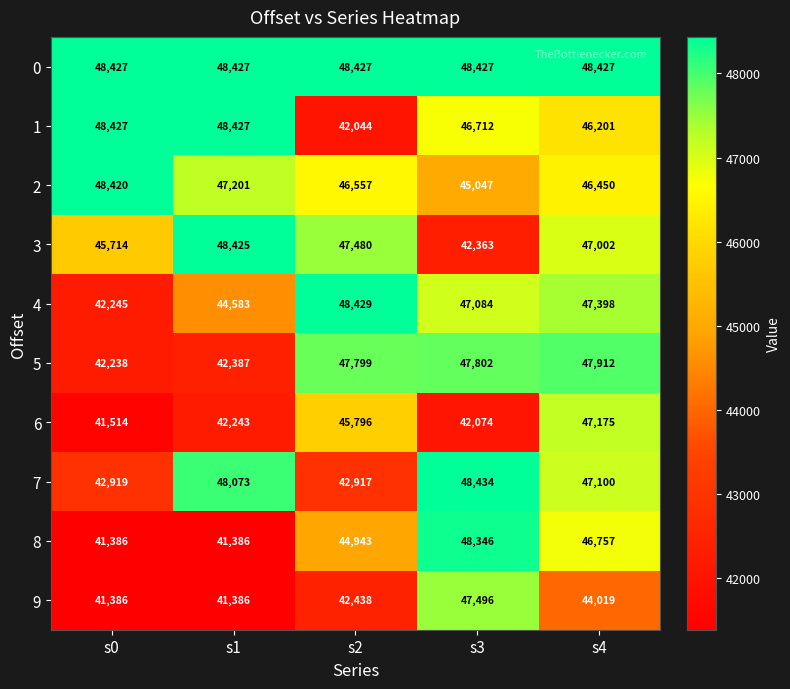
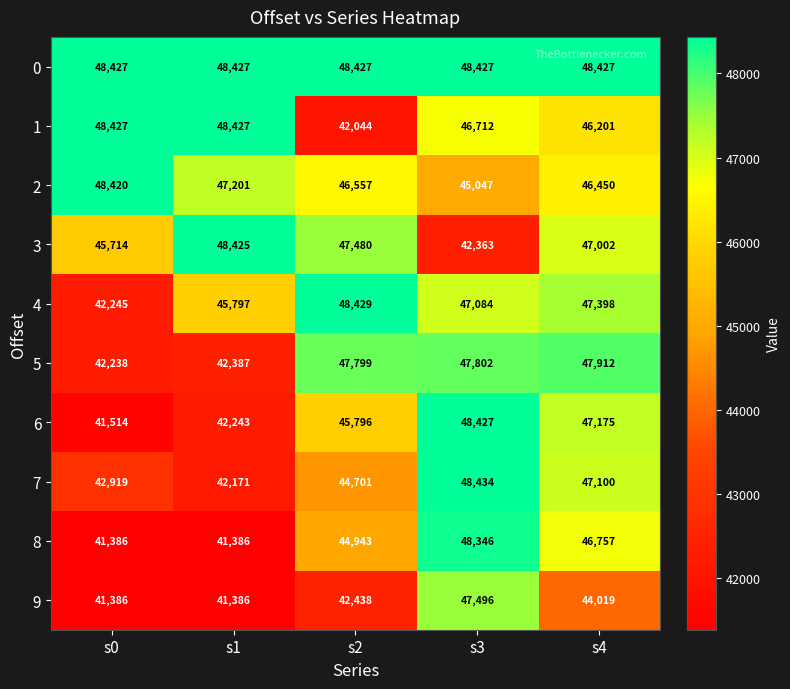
4, s1: 44,583 -> 45,797
6, s3: 42,074 -> 48,427
7, s1: 48,073 -> 42,171
7, s2: 42,917 -> 44,701
